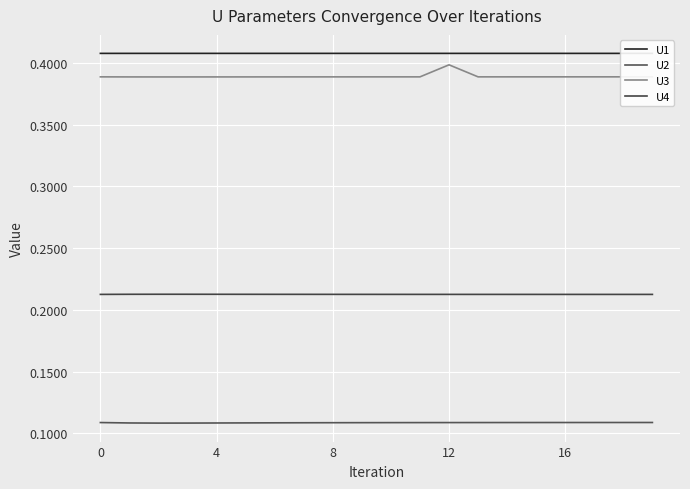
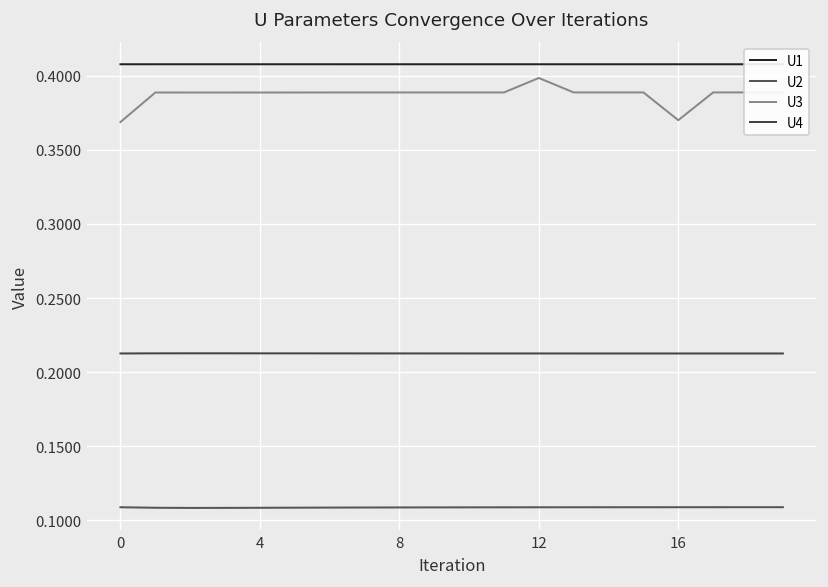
U3, 0: 0.389 -> 0.369
U3, 16: 0.389 -> 0.370
